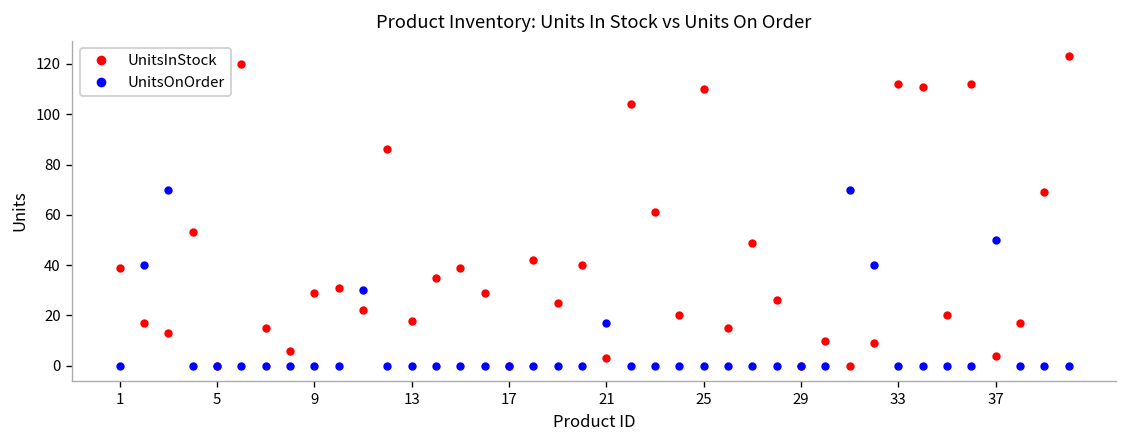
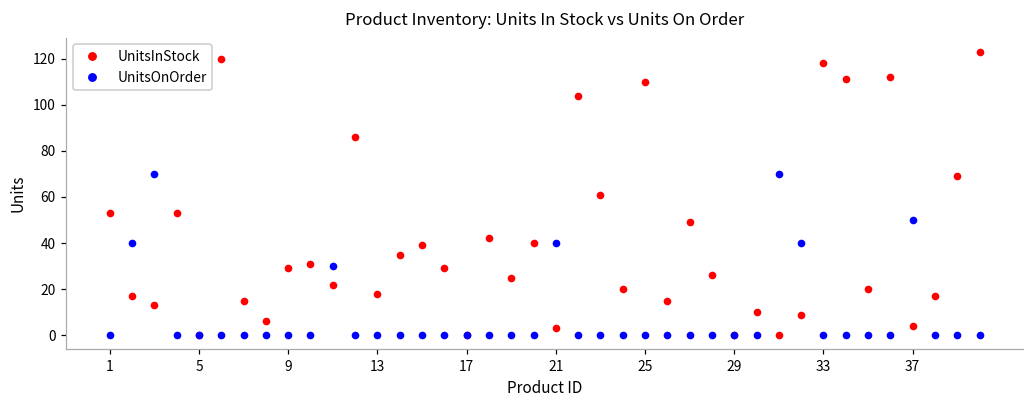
UnitsInStock, 1: 39 -> 53
UnitsOnOrder, 21: 17 -> 40
UnitsInStock, 33: 112 -> 118
